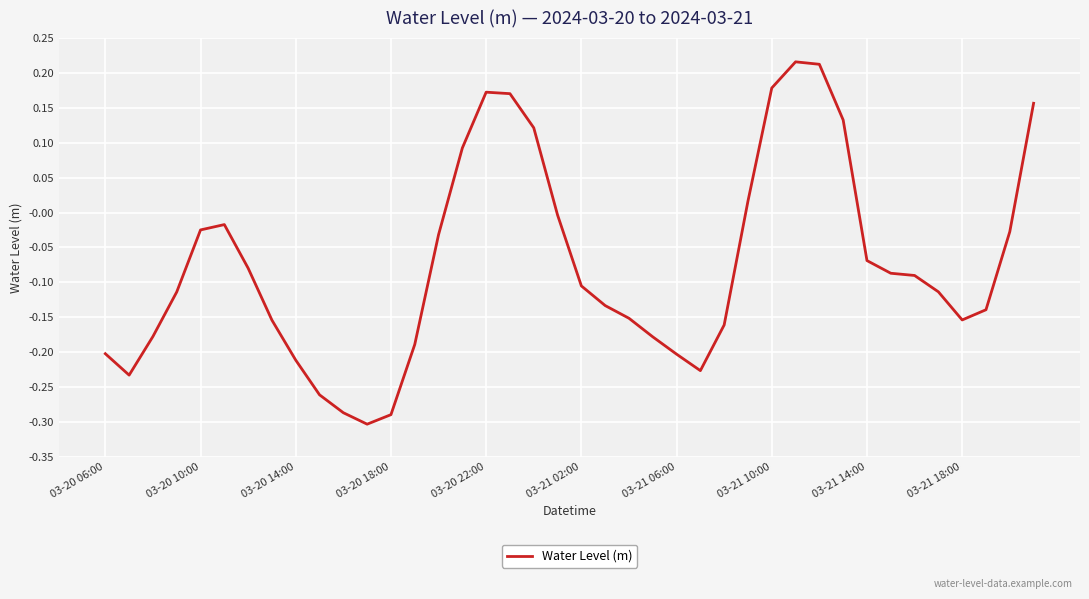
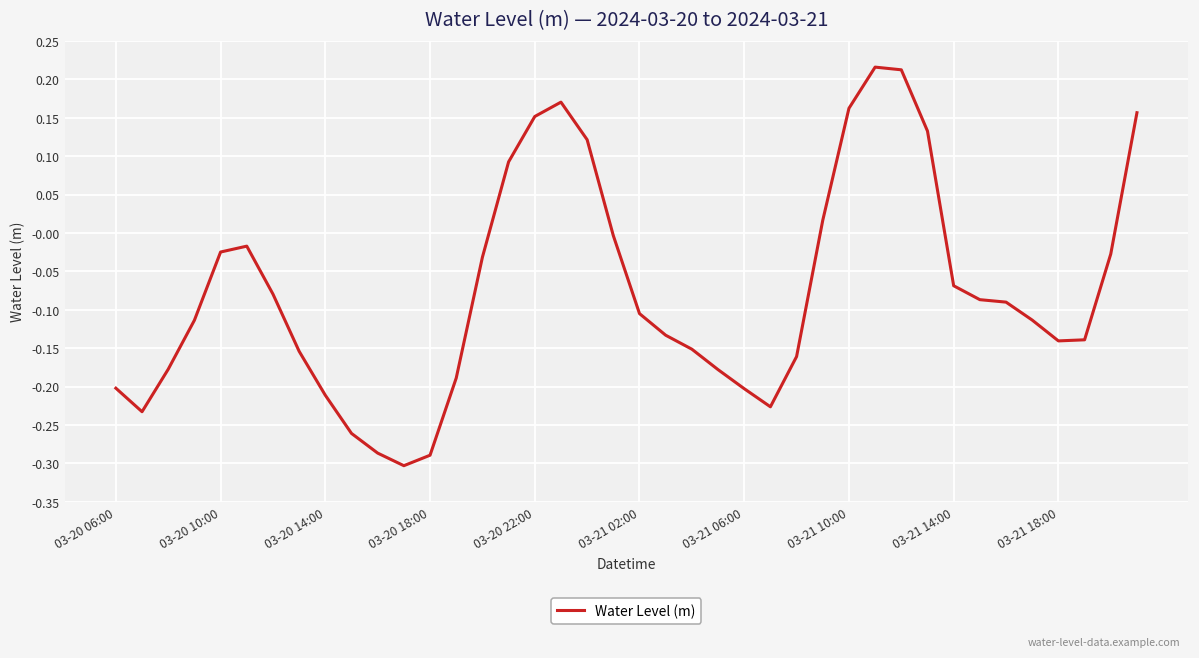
03-20 22:00: 0.17 -> 0.15
03-21 10:00: 0.18 -> 0.16
03-21 18:00: -0.15 -> -0.14
